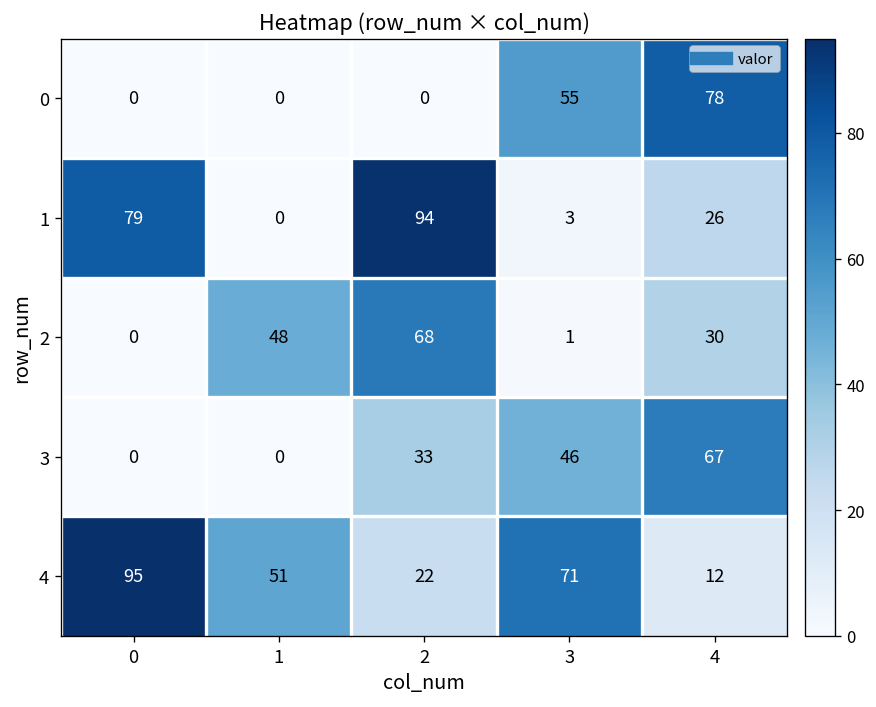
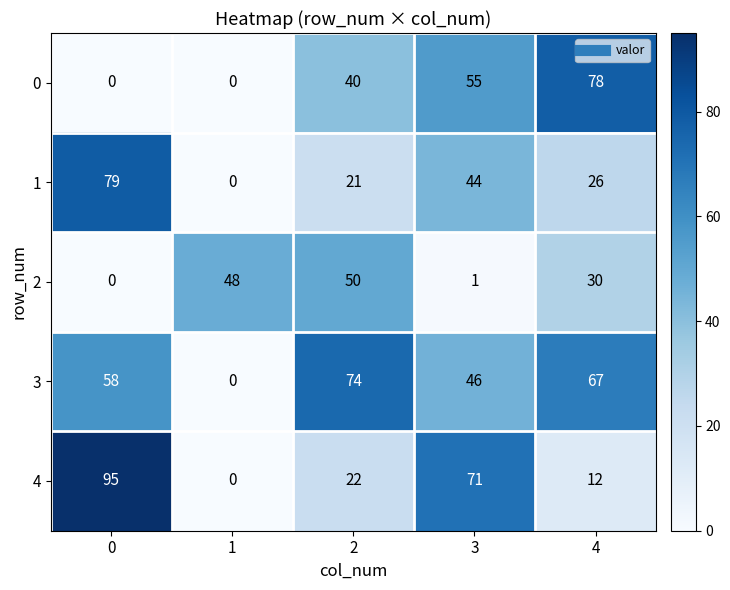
0, 2: 0 -> 40
1, 2: 94 -> 21
1, 3: 3 -> 44
2, 2: 68 -> 50
3, 0: 0 -> 58
3, 2: 33 -> 74
4, 1: 51 -> 0
